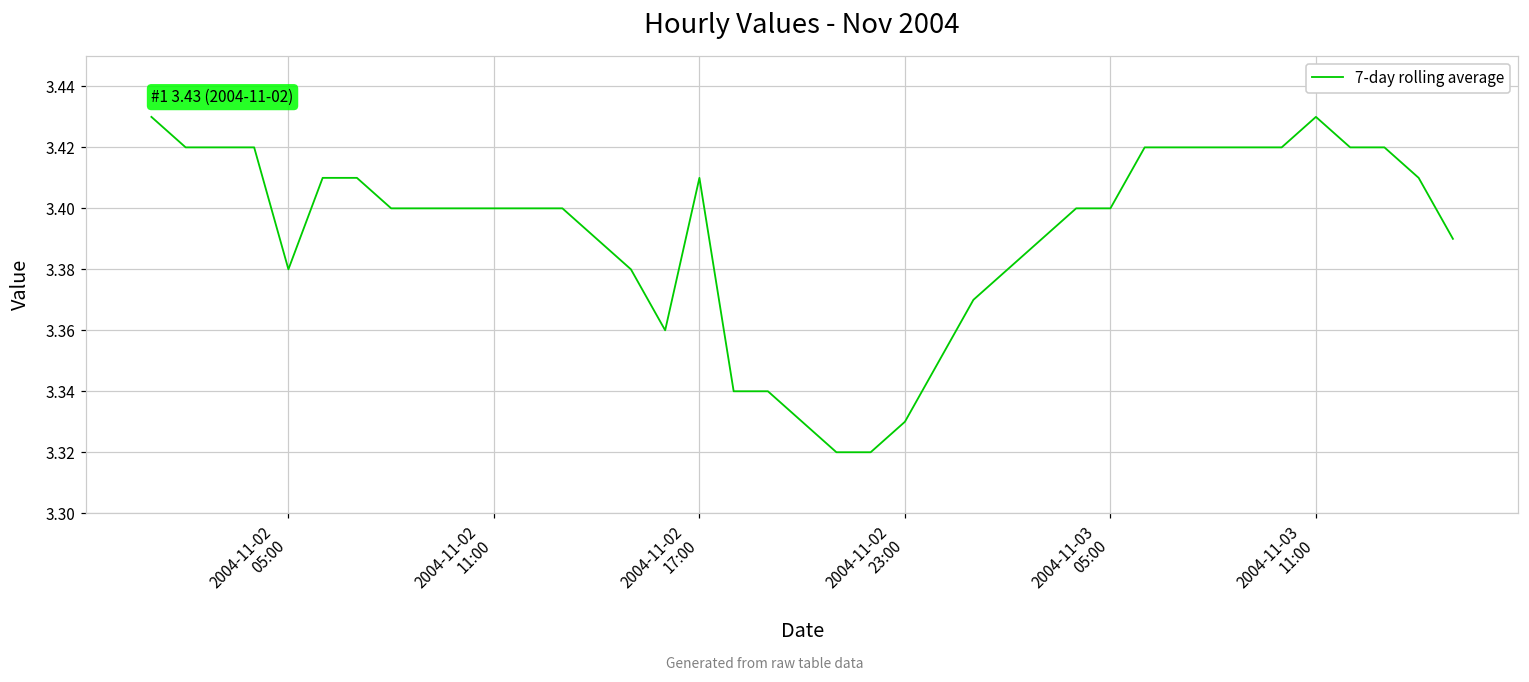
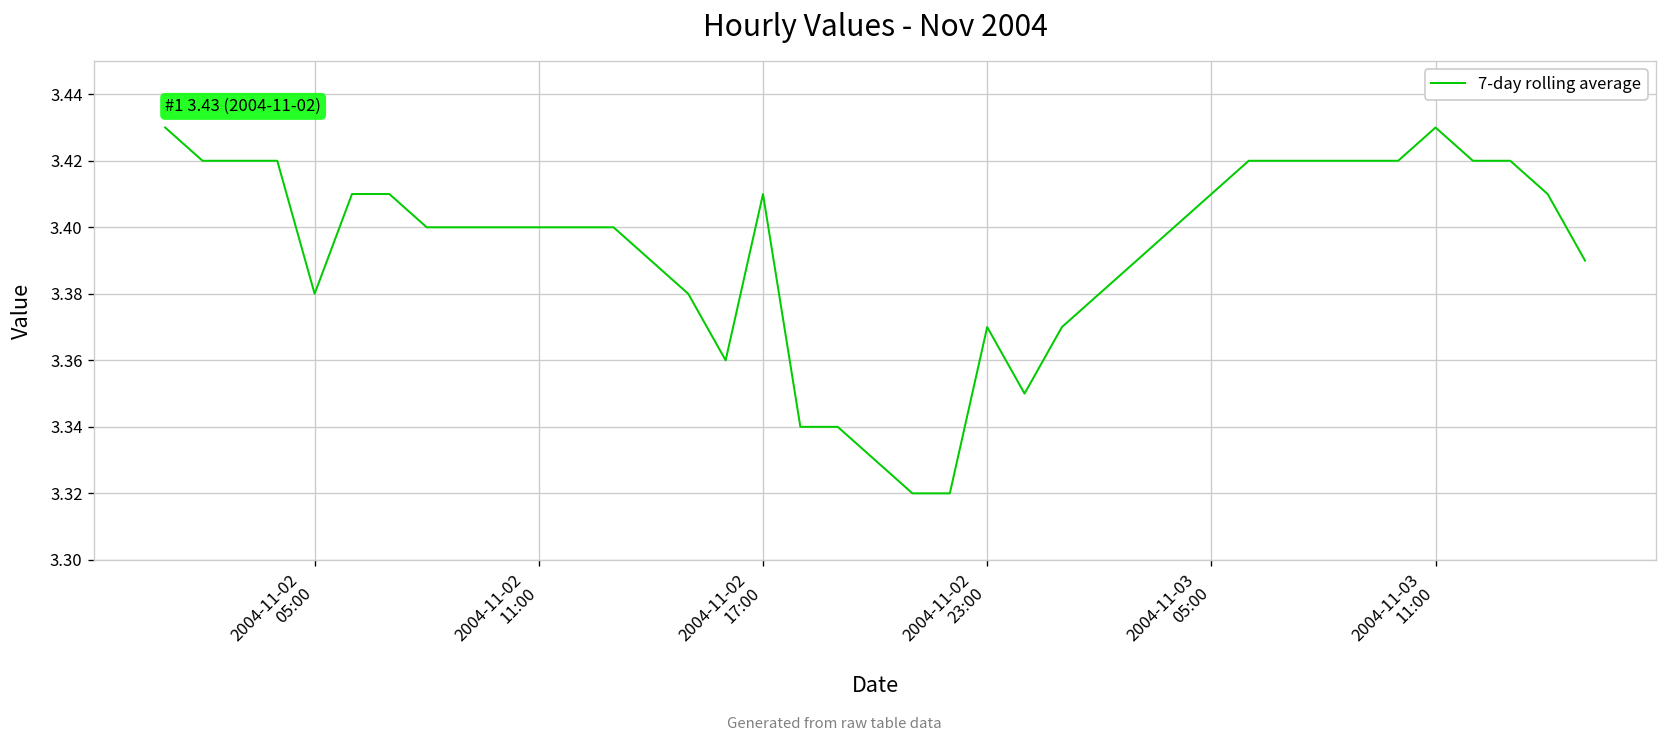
2004-11-02 23:00: 3.33 -> 3.37
2004-11-03 05:00: 3.40 -> 3.41
